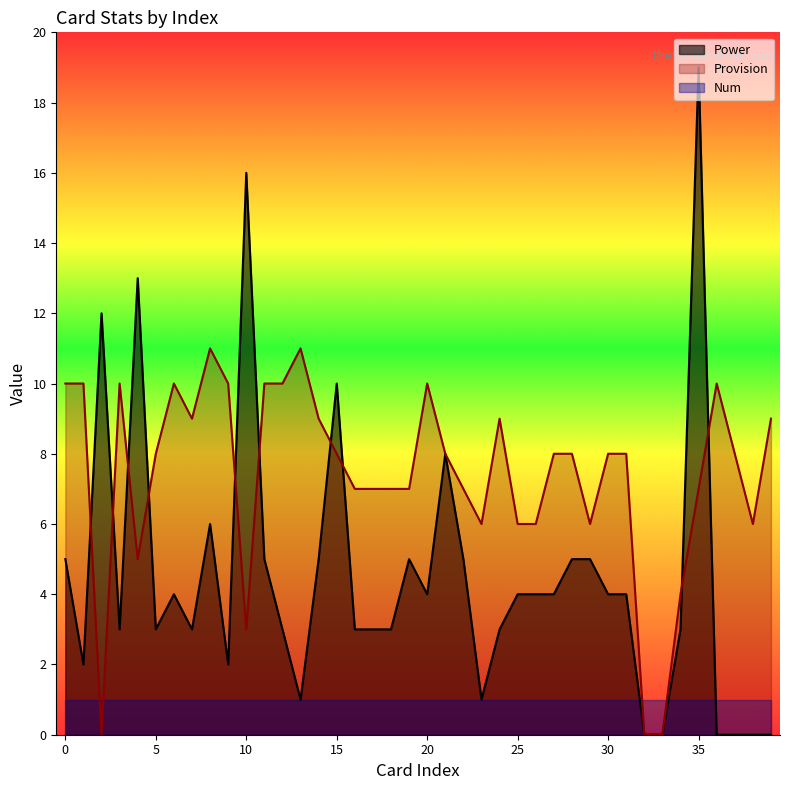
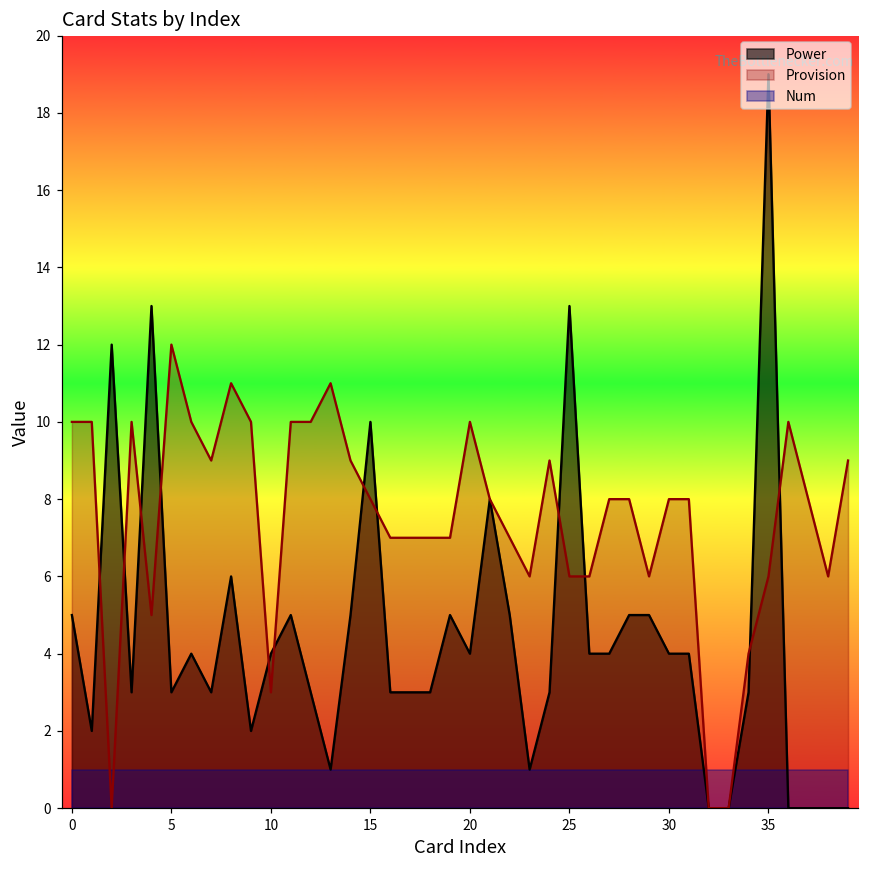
Provision, 5: 8 -> 12
Power, 10: 16 -> 4
Power, 25: 4 -> 13
Provision, 35: 7 -> 6
